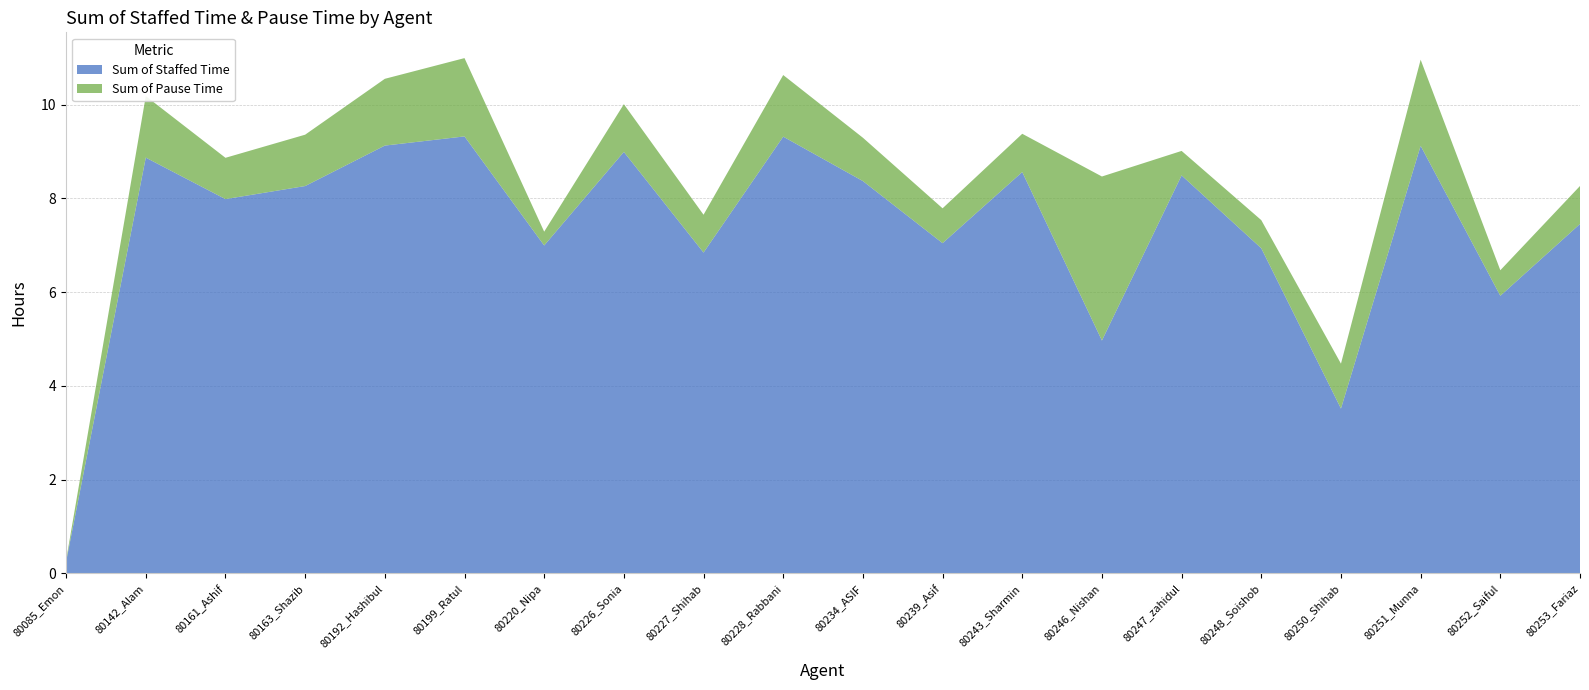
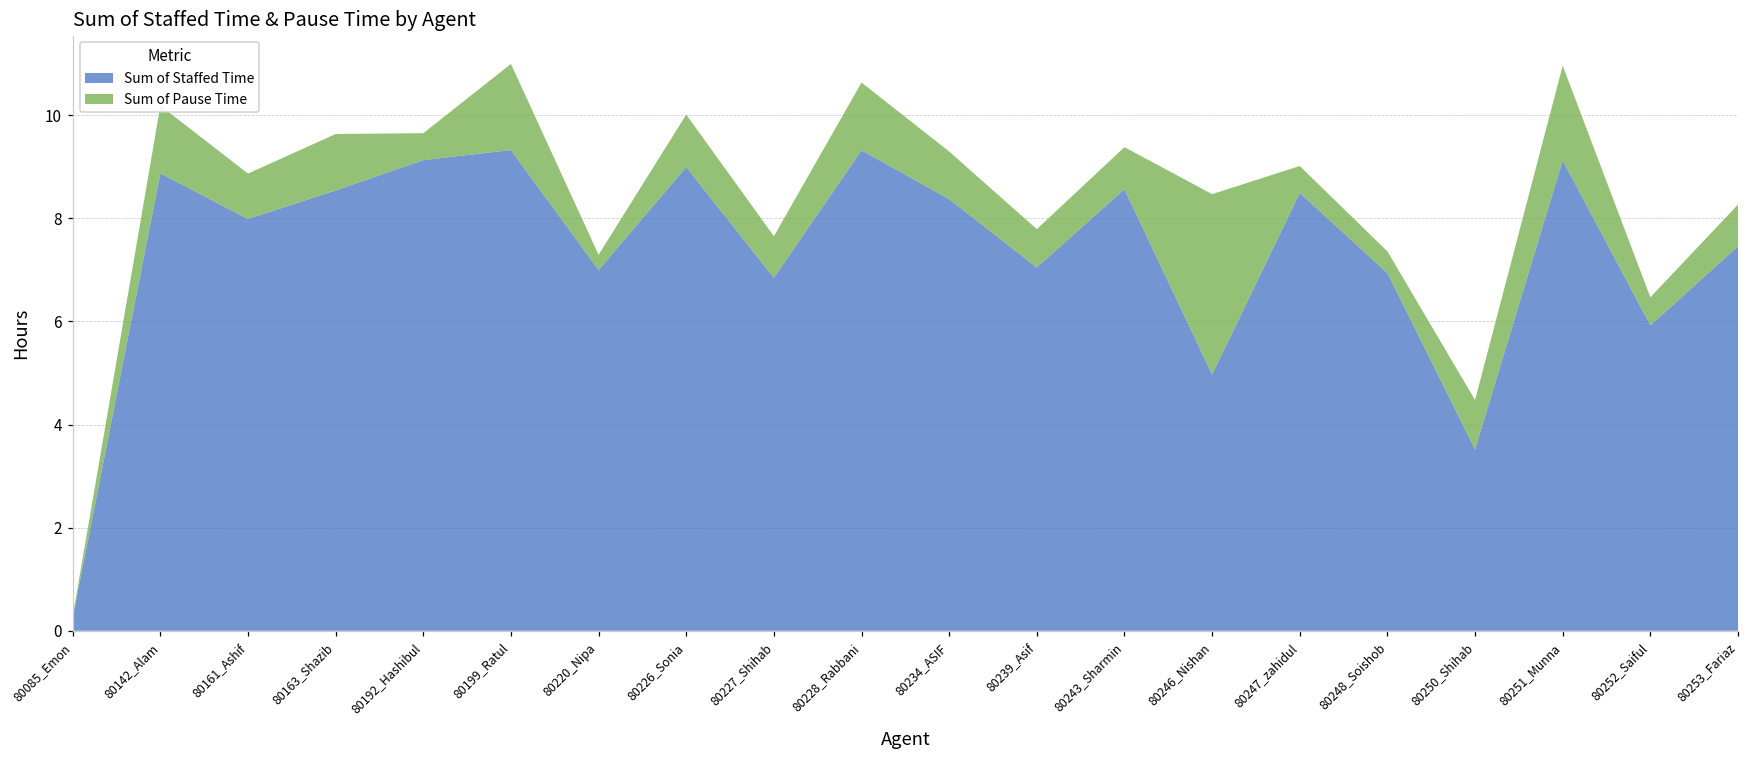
Sum of Staffed Time, 80163_Shazib: 8.3 -> 8.5
Sum of Pause Time, 80192_Hashibul: 1.4 -> 0.5
Sum of Pause Time, 80248_Soishob: 0.6 -> 0.4
